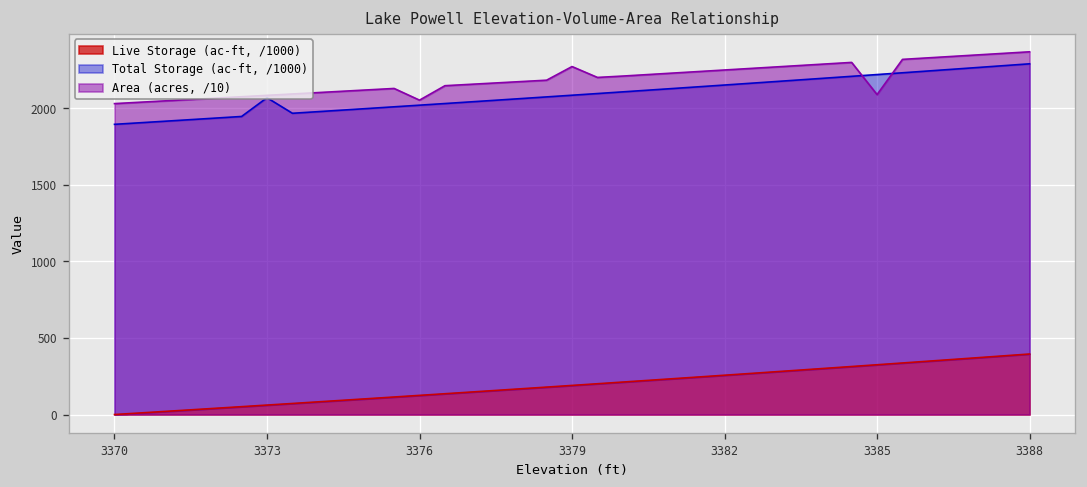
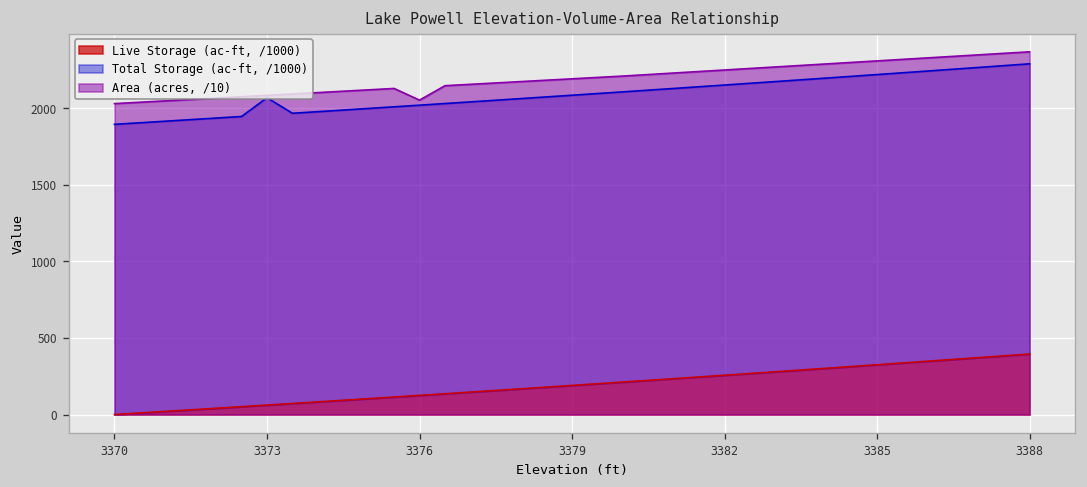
Area (acres, /10), 3379: 2270 -> 2190
Area (acres, /10), 3385: 2090 -> 2310
